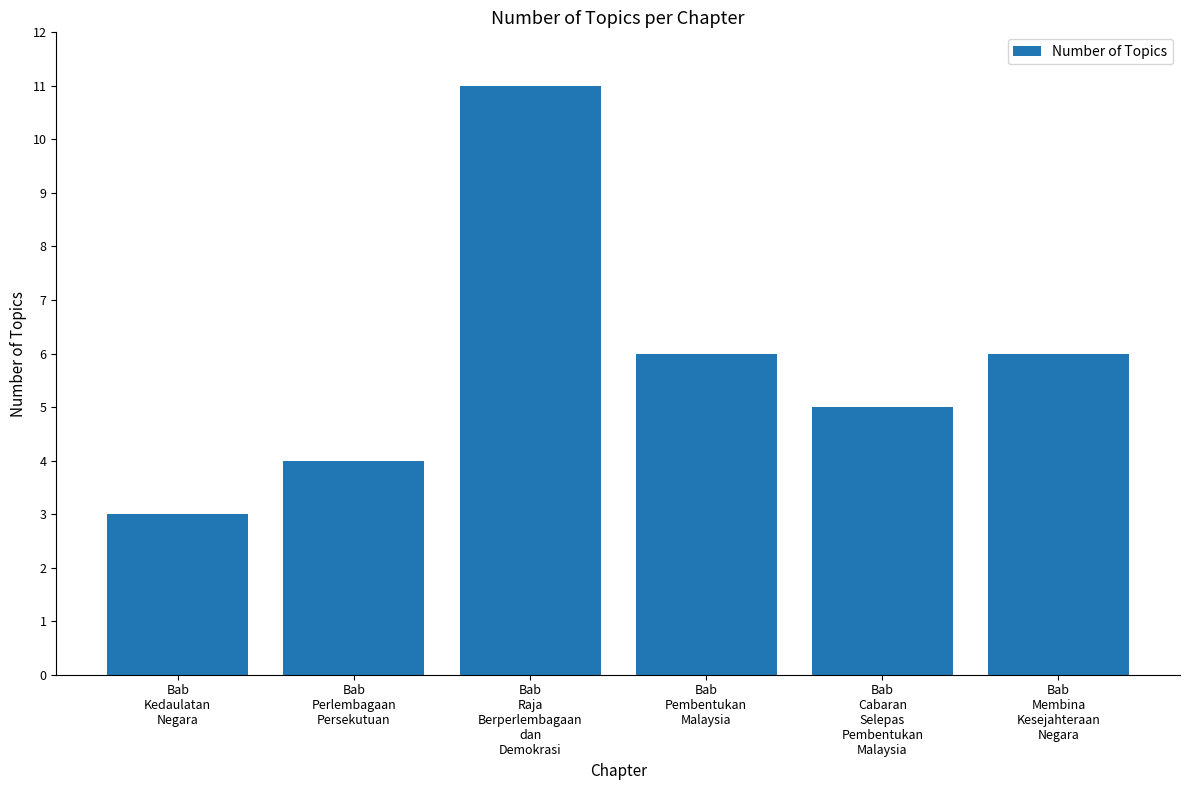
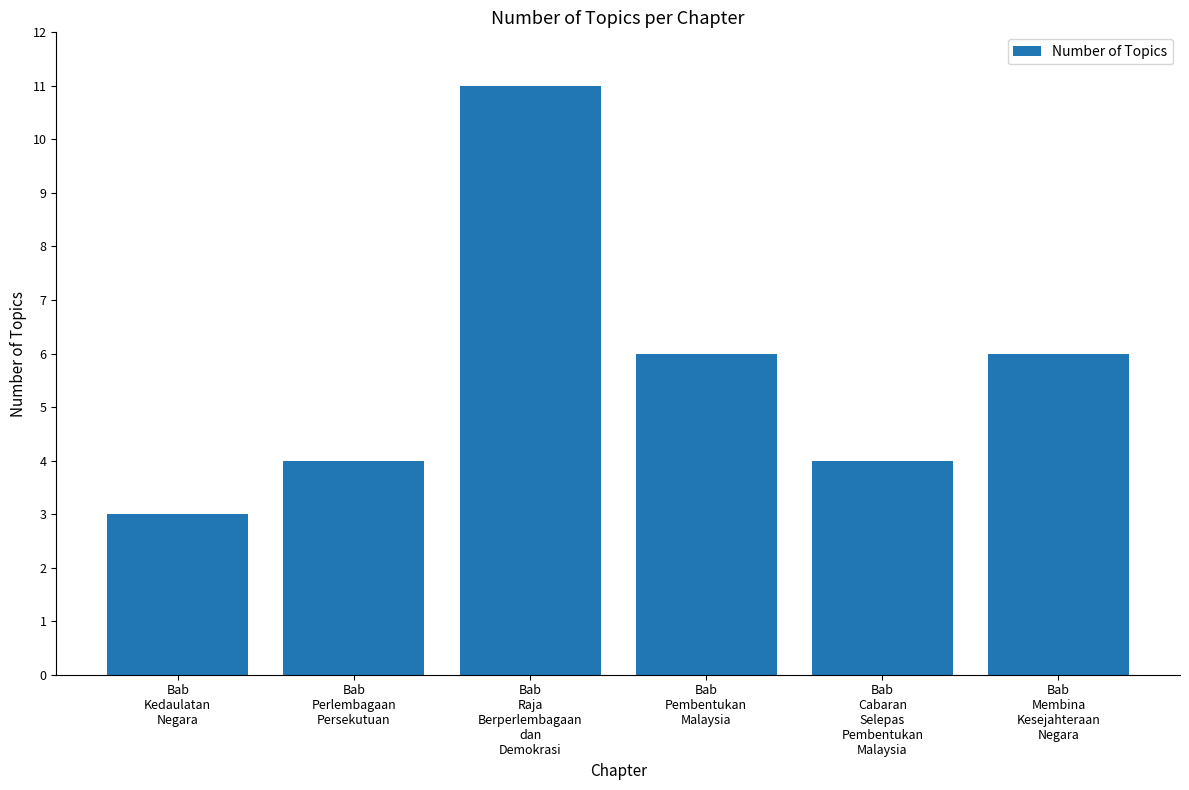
Bab Cabaran Selepas Pembentukan Malaysia: 5 -> 4
